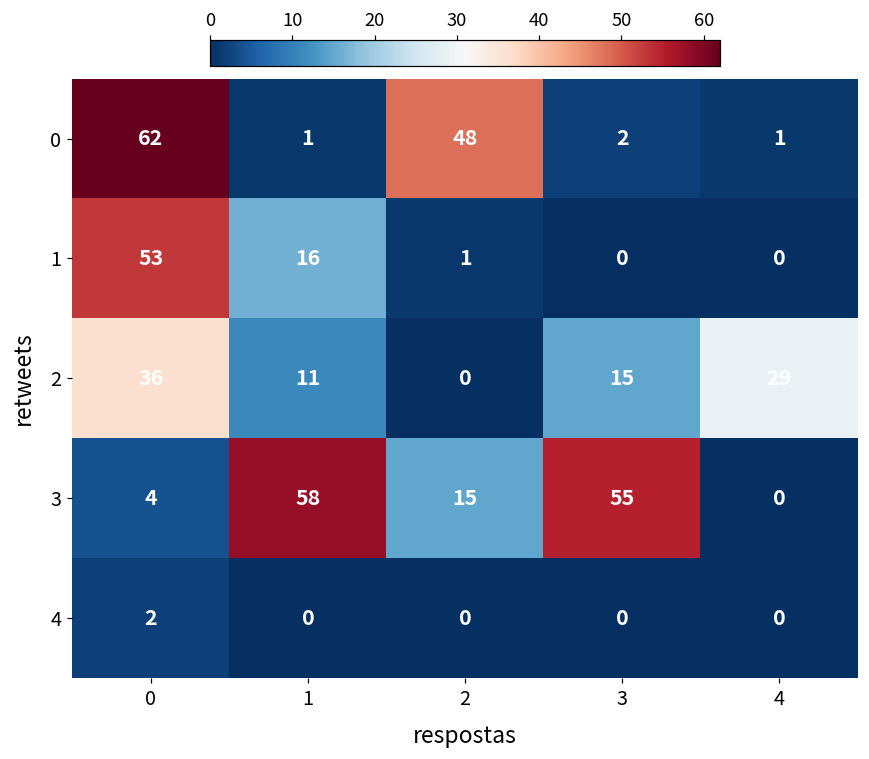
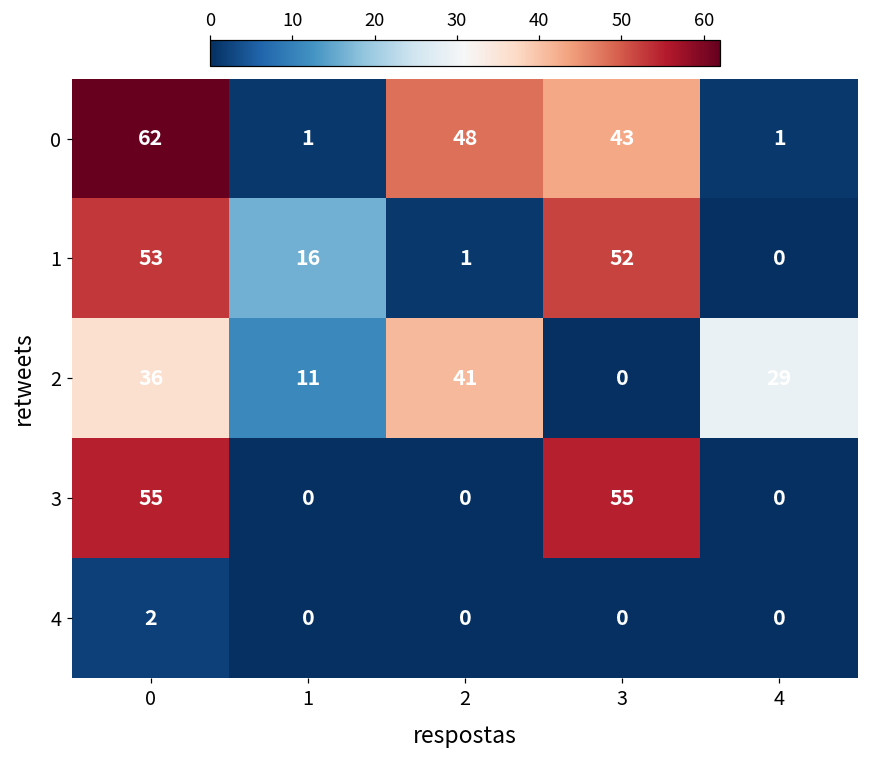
0, 3: 2 -> 43
1, 3: 0 -> 52
2, 2: 0 -> 41
2, 3: 15 -> 0
3, 0: 4 -> 55
3, 1: 58 -> 0
3, 2: 15 -> 0
